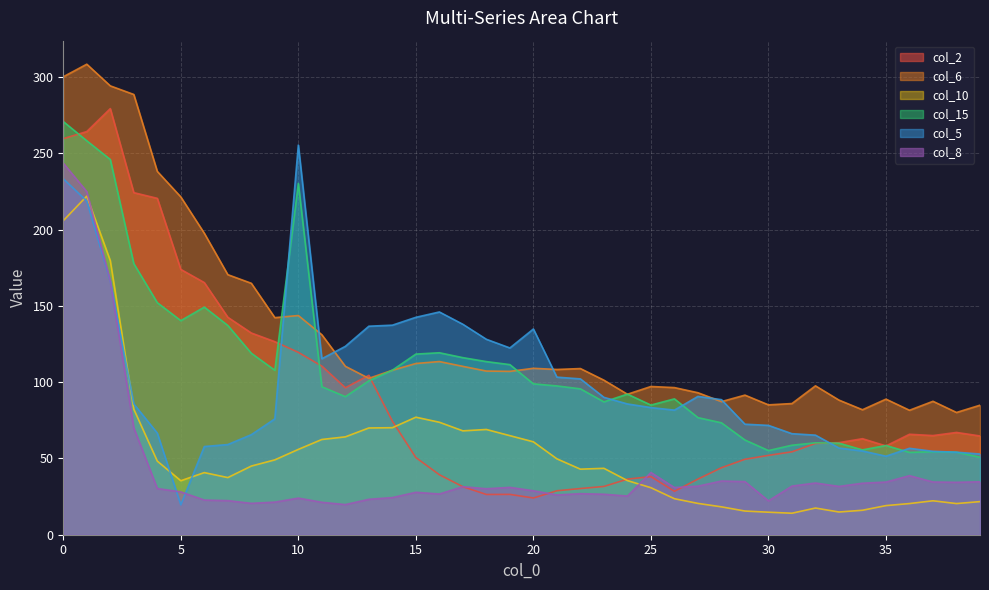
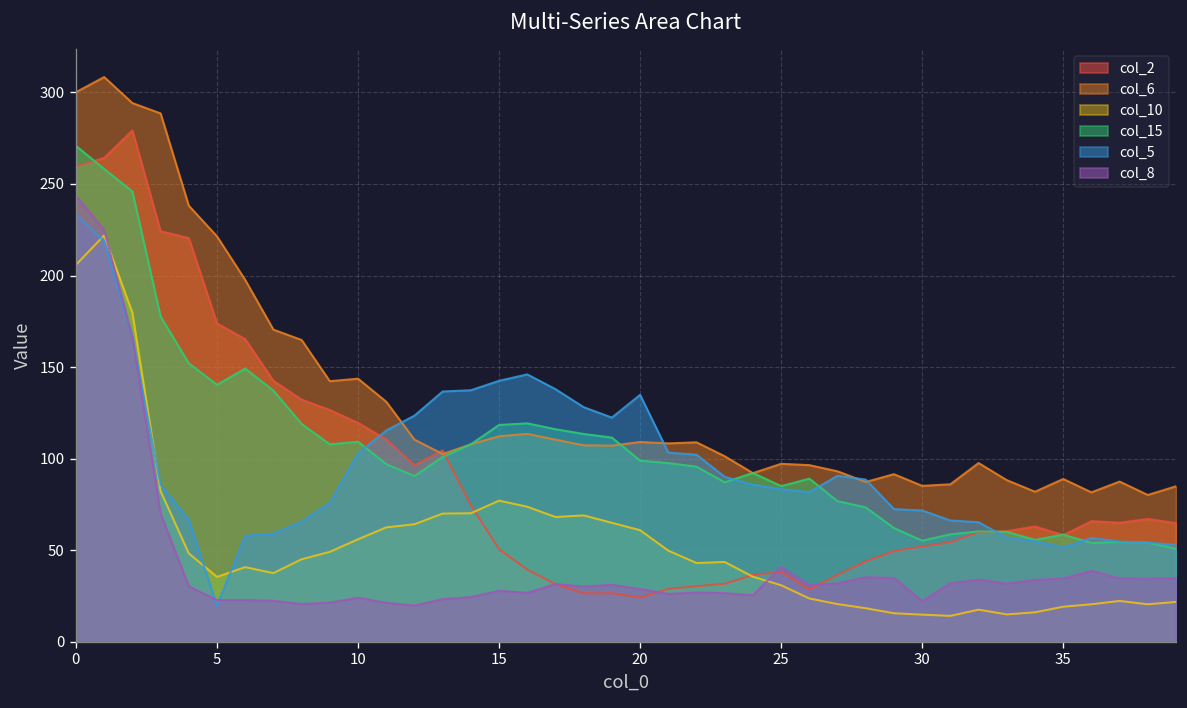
col_8, 5: 28 -> 23
col_15, 10: 230 -> 109
col_5, 10: 255 -> 103
